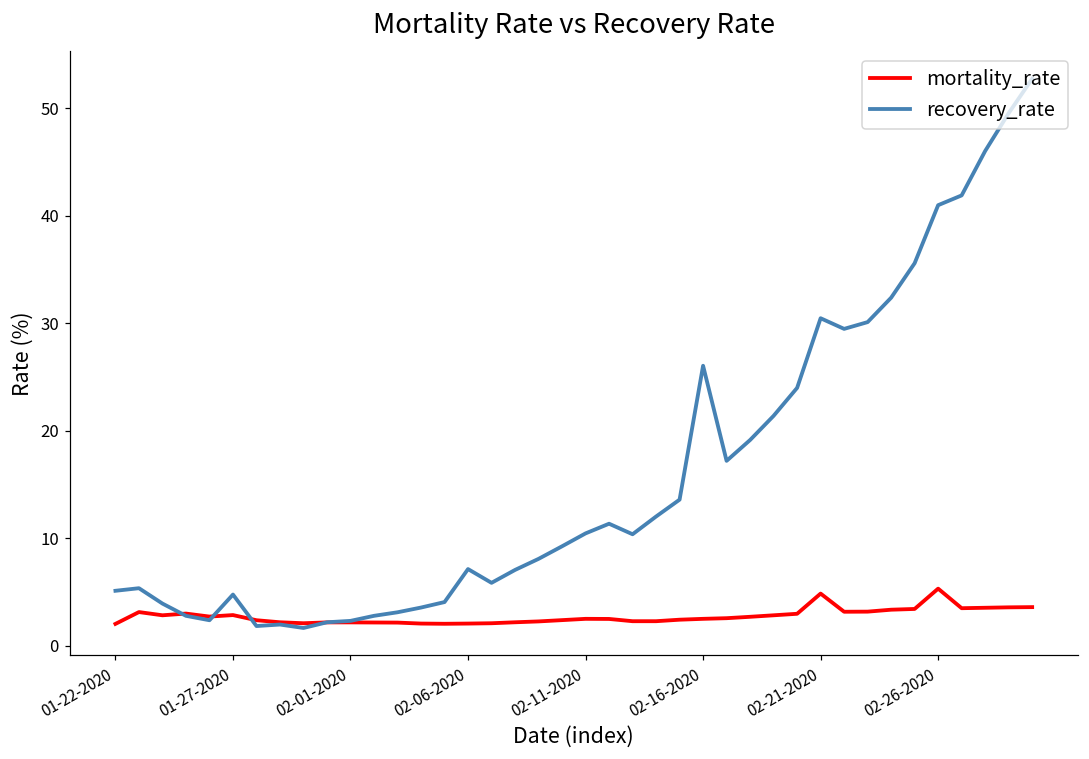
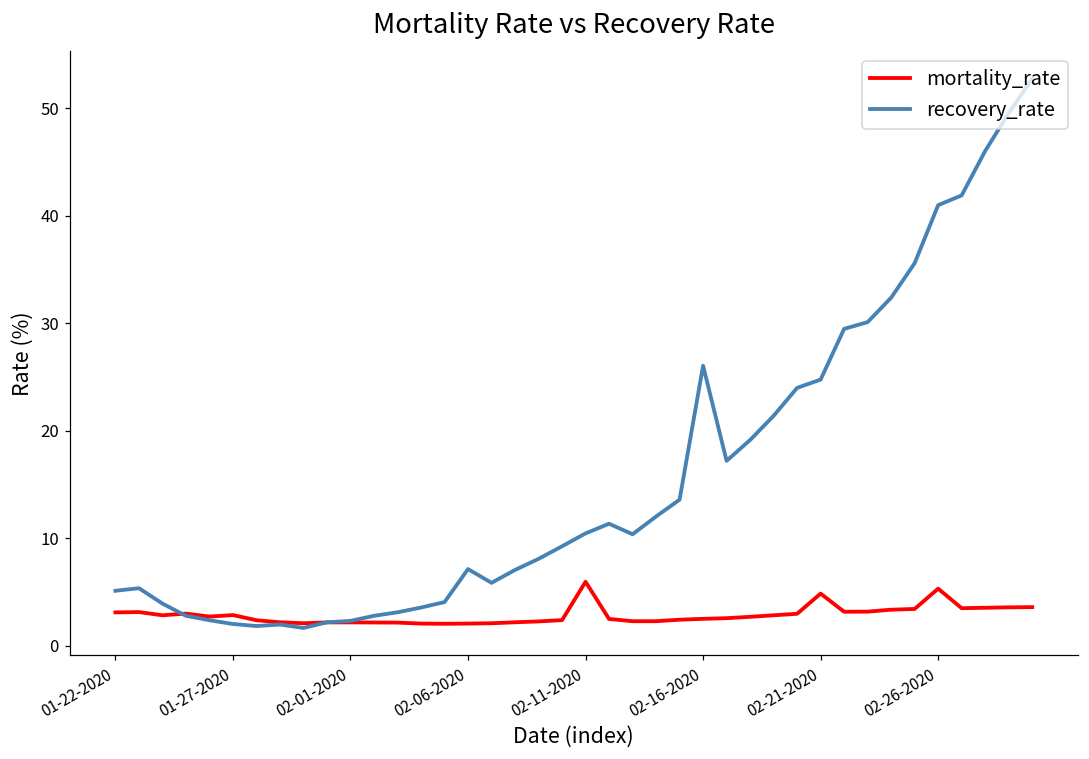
mortality_rate, 01-22-2020: 2 -> 3
recovery_rate, 01-27-2020: 5 -> 2
mortality_rate, 02-11-2020: 3 -> 6
recovery_rate, 02-21-2020: 30 -> 25
